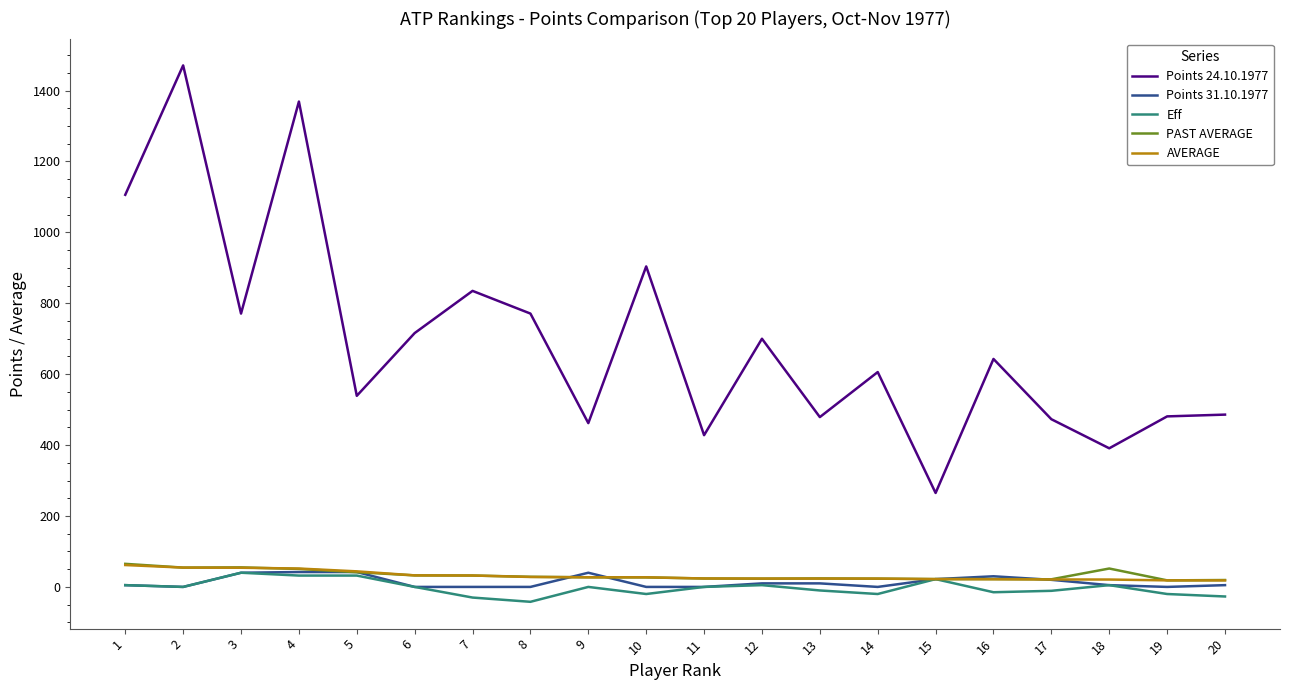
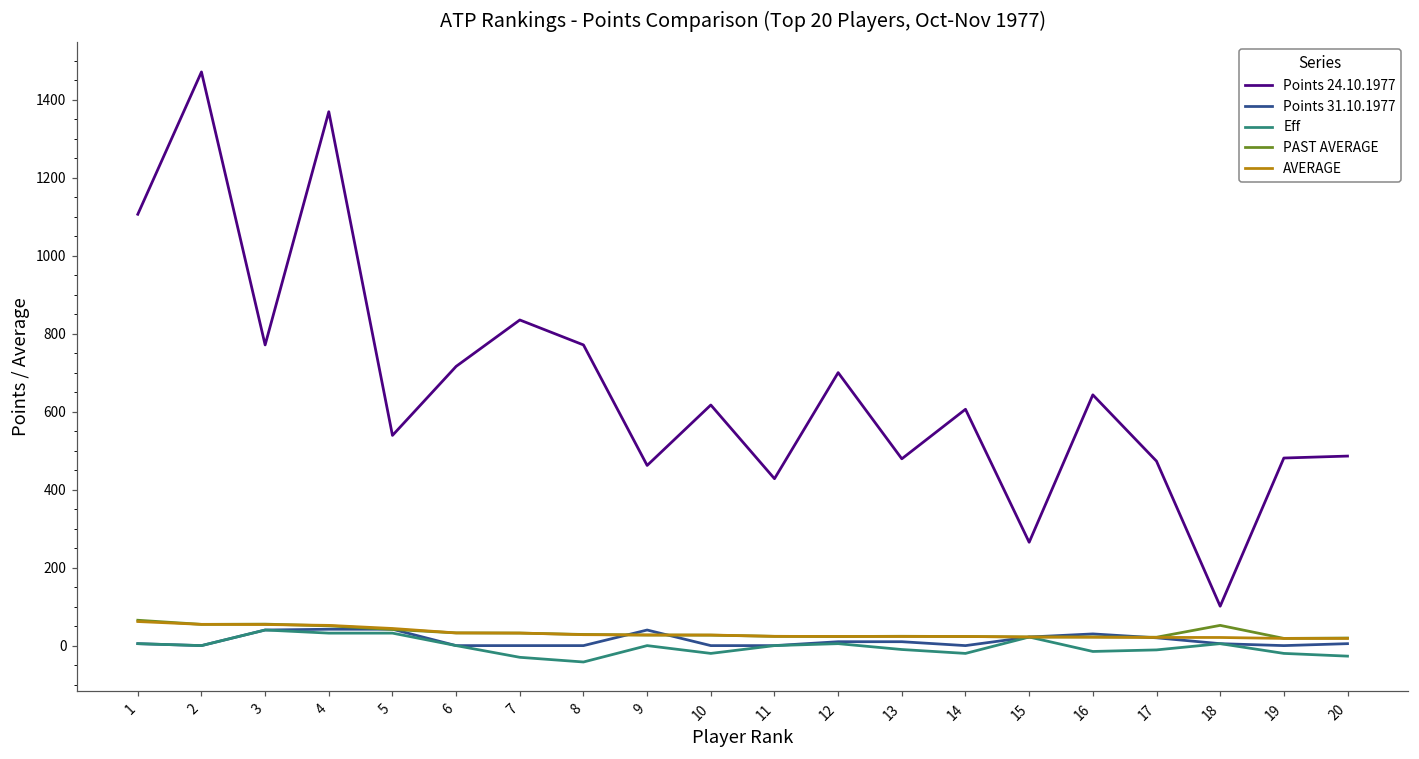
Points 24.10.1977, 10: 900 -> 620
Points 24.10.1977, 18: 390 -> 100
